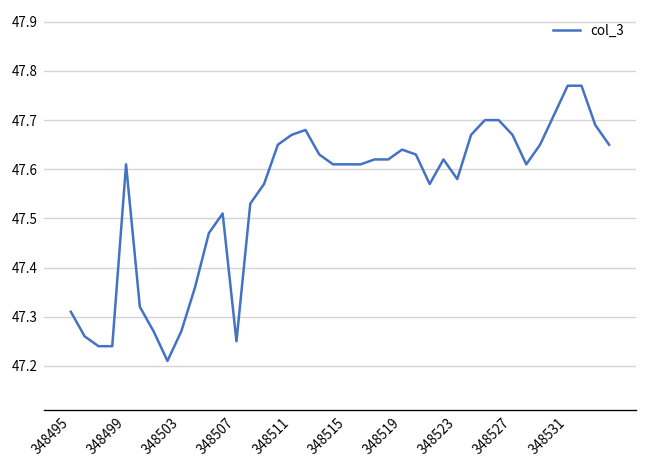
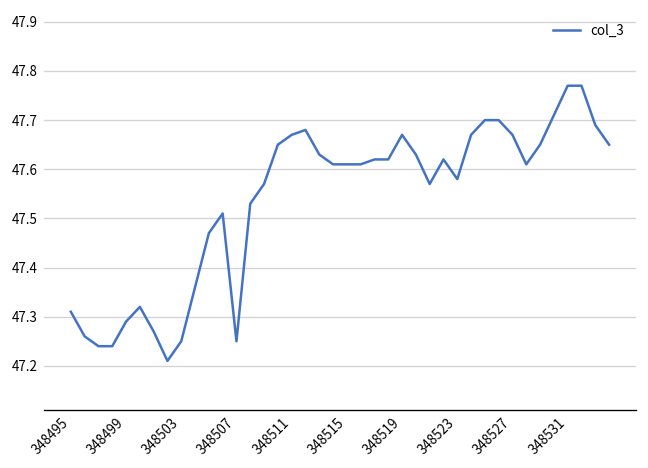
348499: 47.61 -> 47.29
348503: 47.27 -> 47.25
348519: 47.64 -> 47.67
